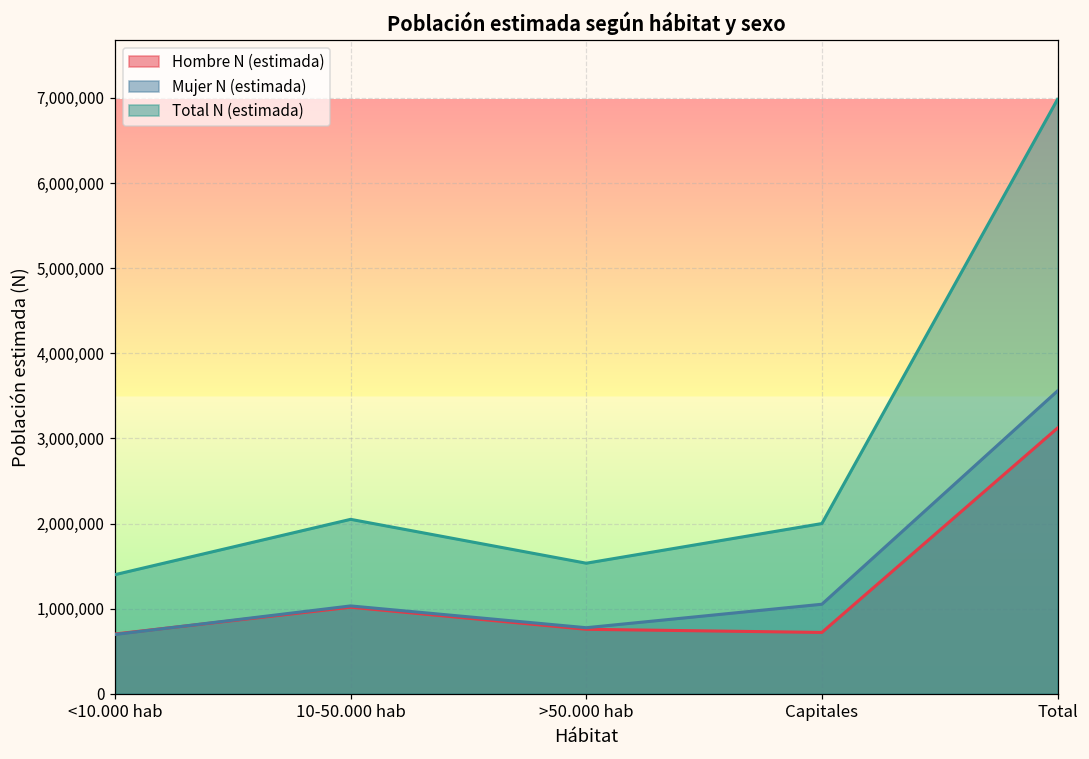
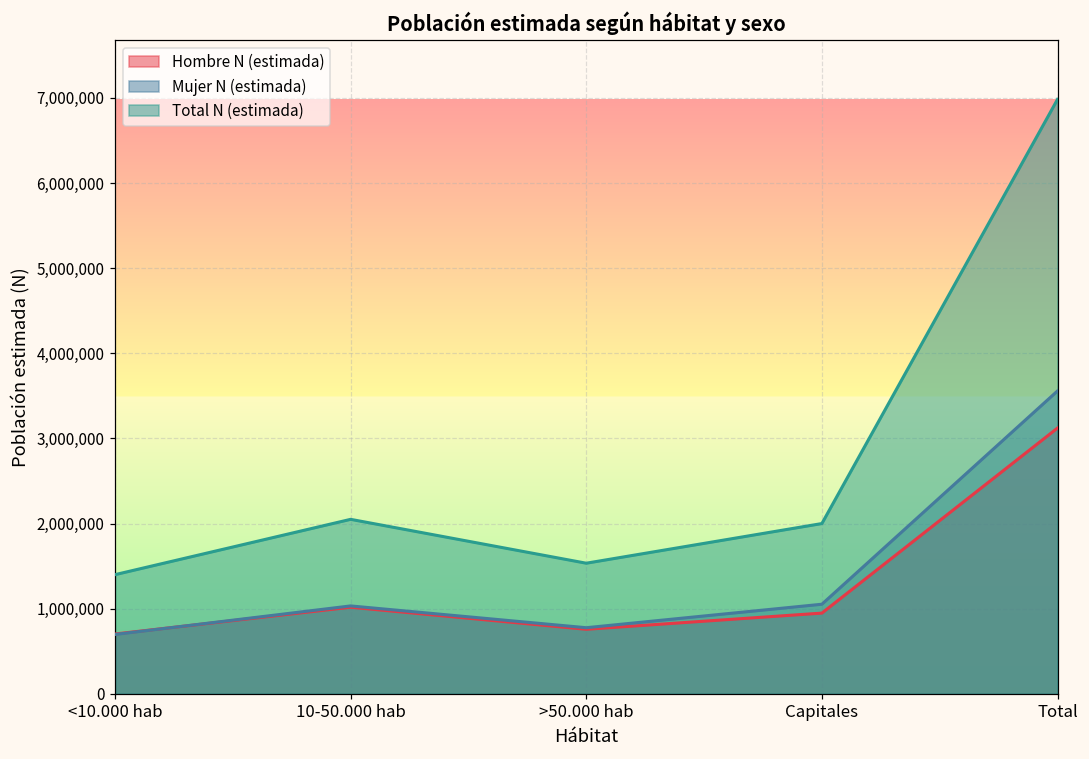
Hombre N (estimada), Capitales: 700,000 -> 900,000
